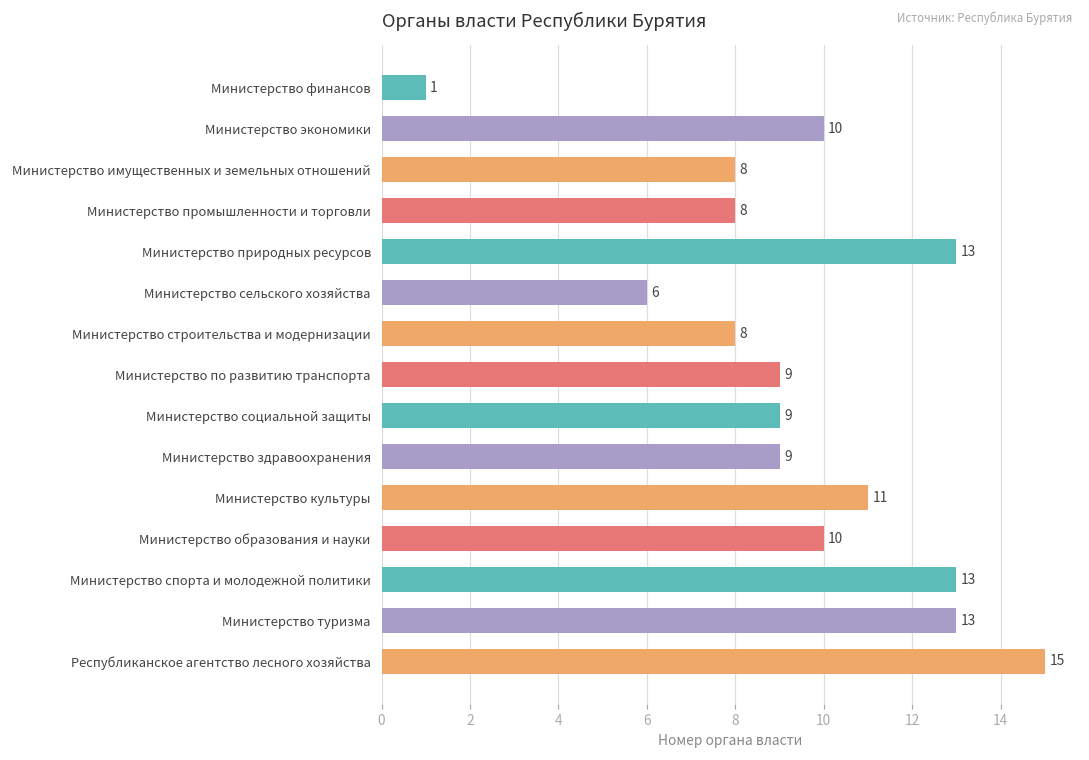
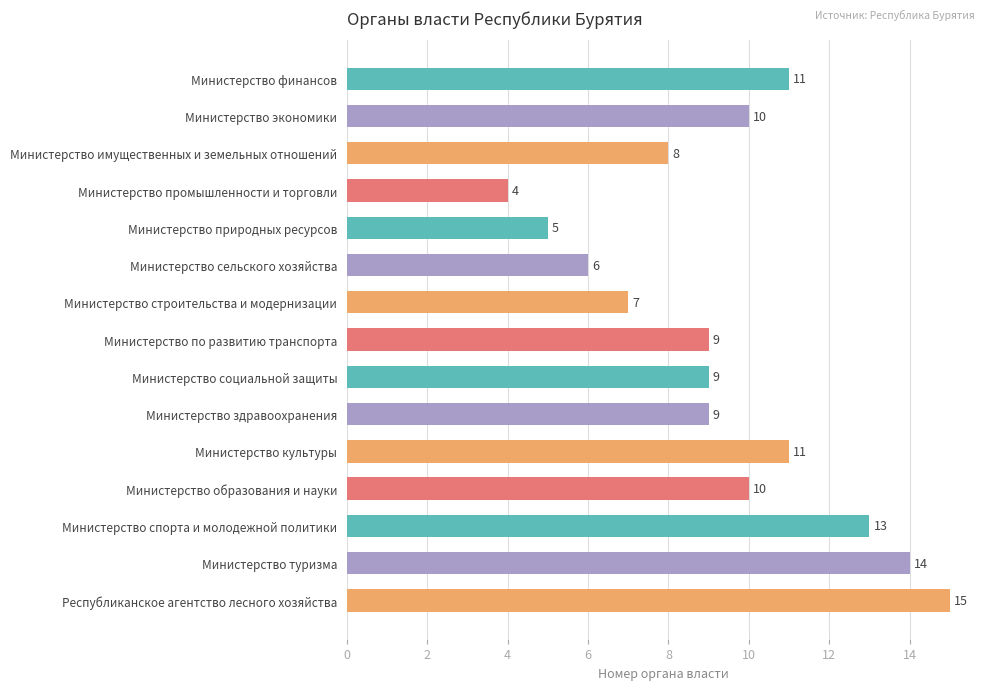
Министерство финансов: 1 -> 11
Министерство промышленности и торговли: 8 -> 4
Министерство природных ресурсов: 13 -> 5
Министерство строительства и модернизации: 8 -> 7
Министерство туризма: 13 -> 14
